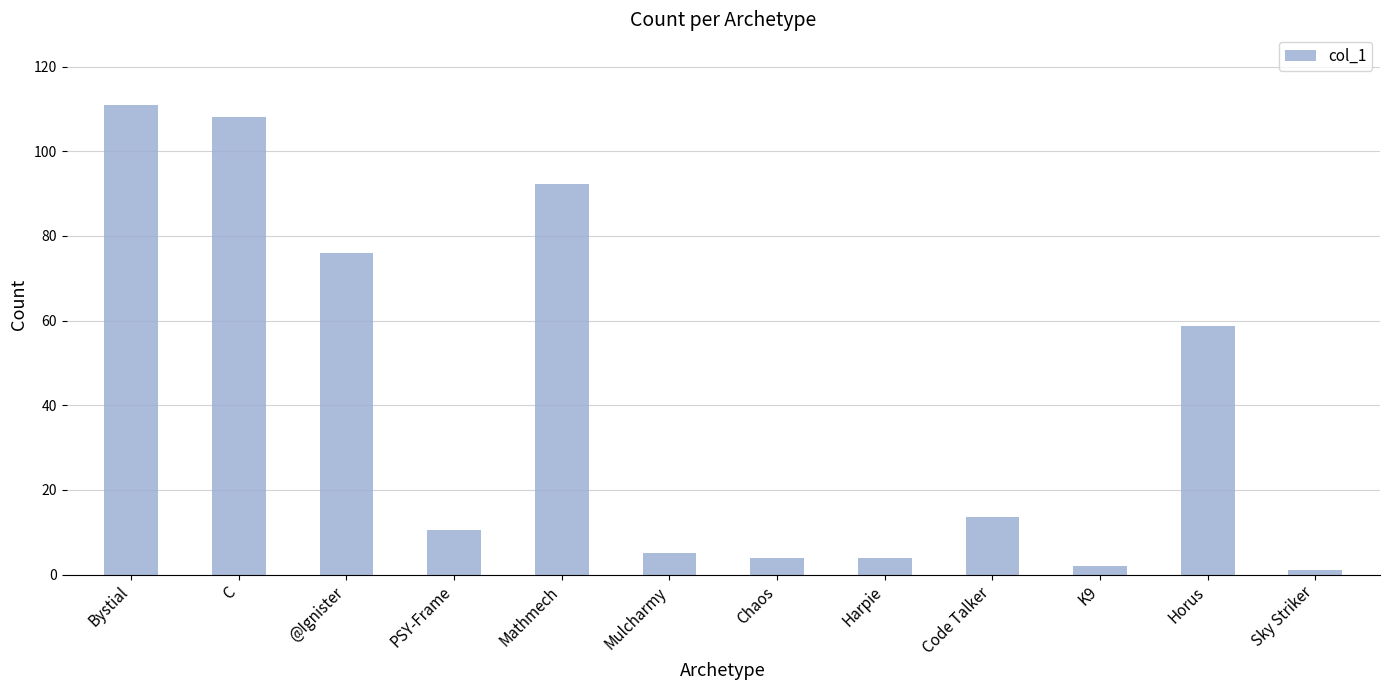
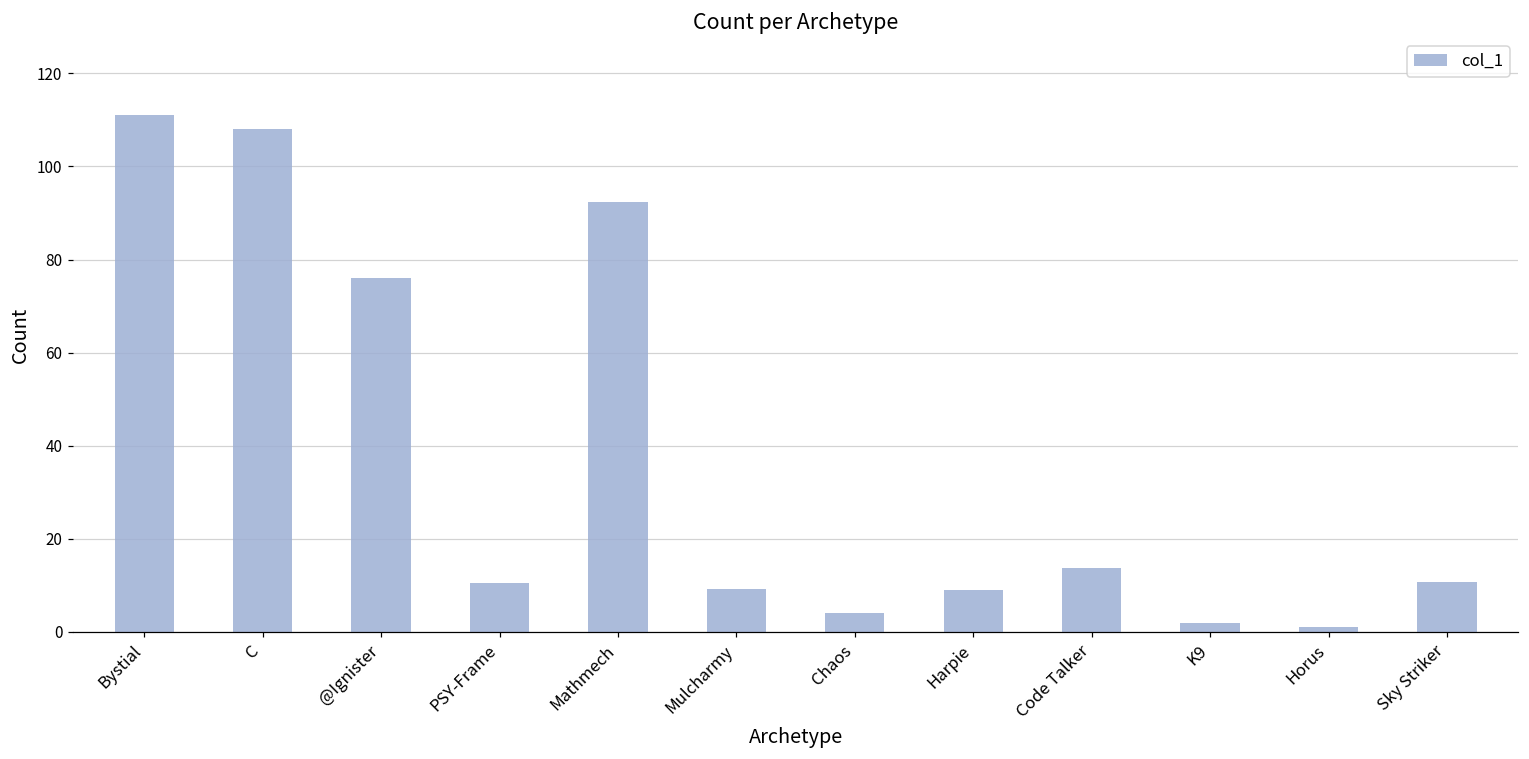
Mulcharmy: 5 -> 9
Harpie: 4 -> 9
Horus: 59 -> 1
Sky Striker: 1 -> 11
